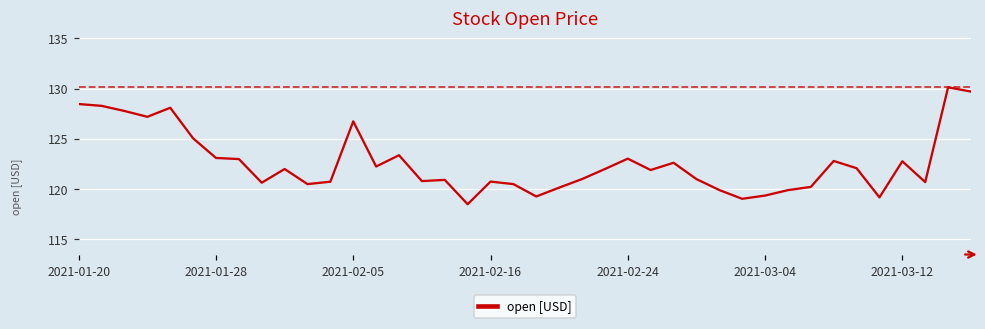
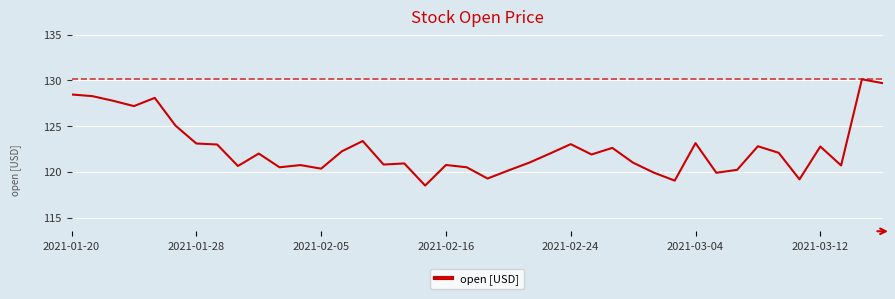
2021-02-05: 127 -> 120
2021-03-04: 119 -> 123
